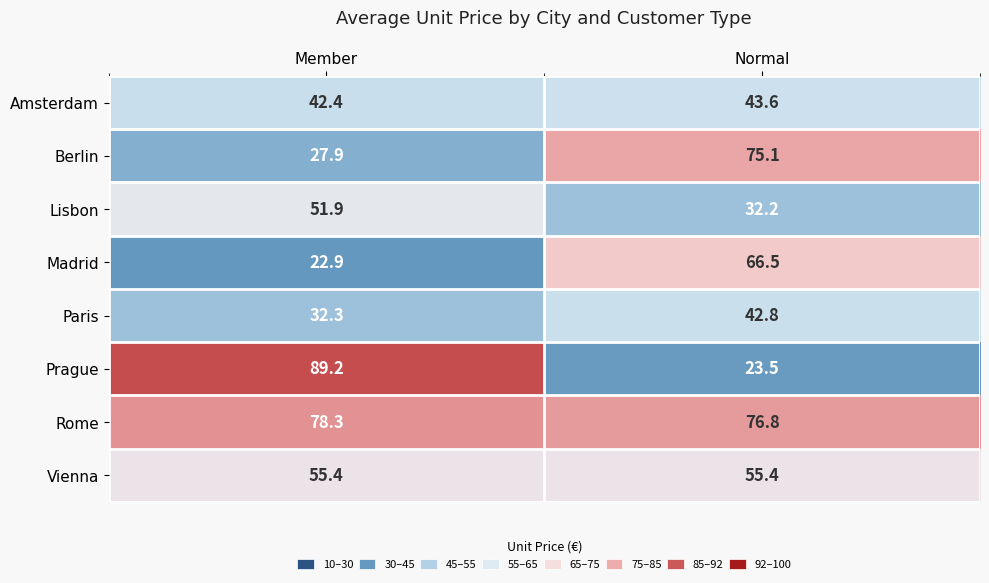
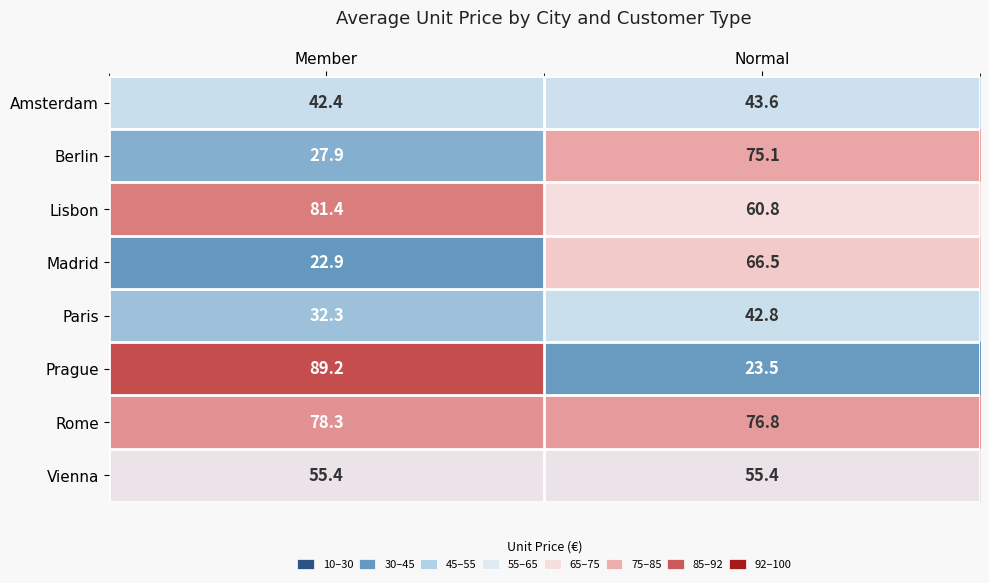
Lisbon, Member: 51.9 -> 81.4
Lisbon, Normal: 32.2 -> 60.8
